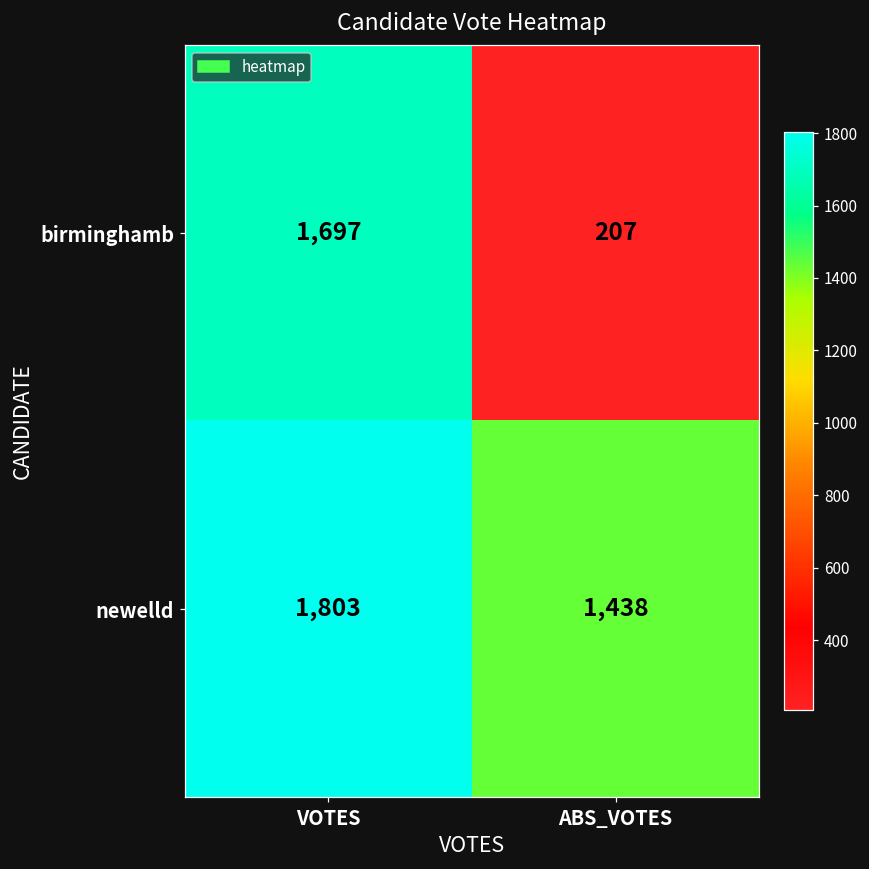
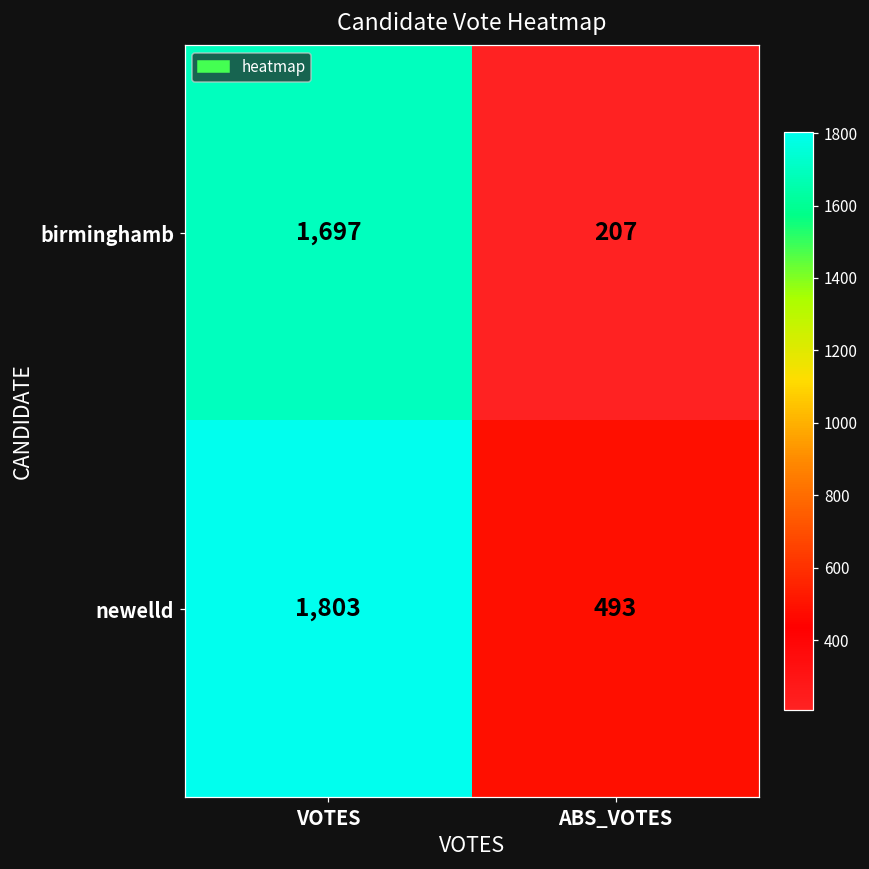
newelld, ABS_VOTES: 1,438 -> 493
